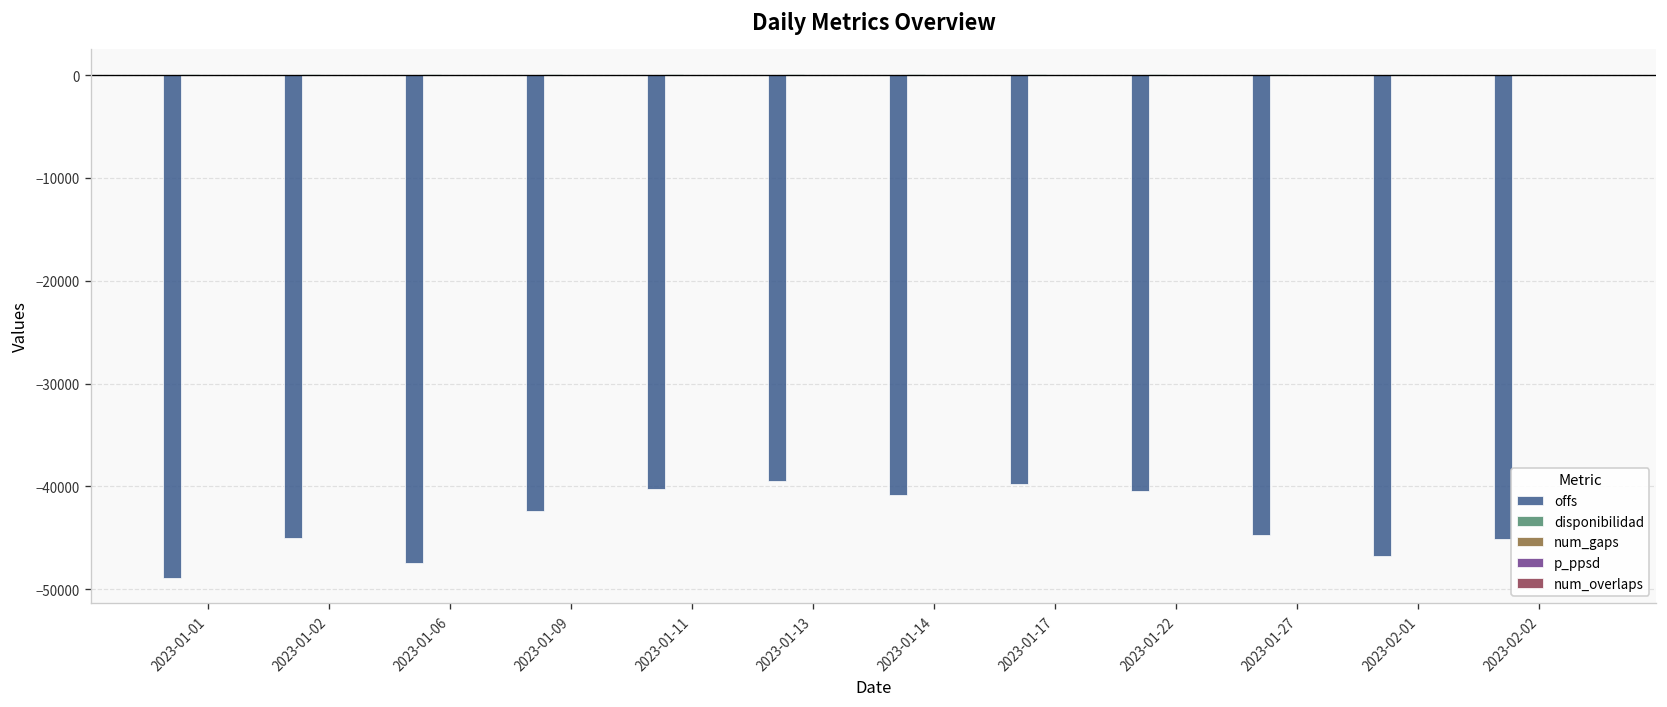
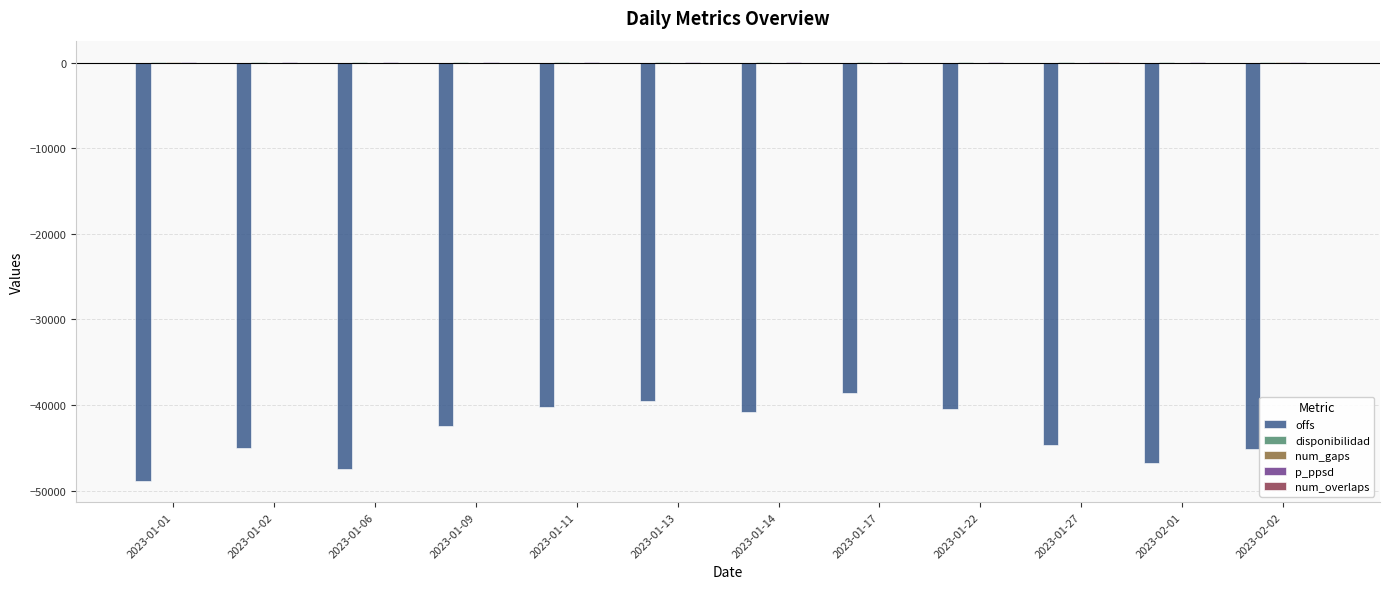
offs, 2023-01-17: -40000 -> -39000
